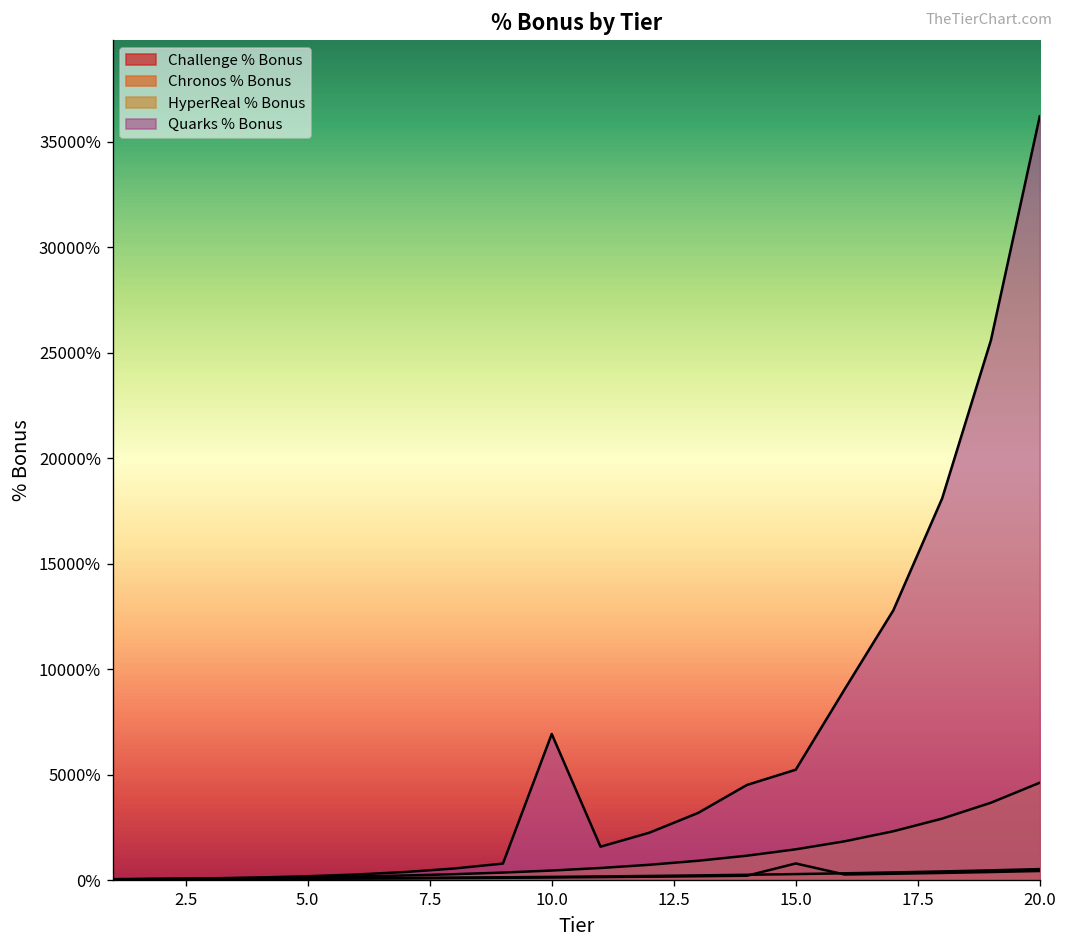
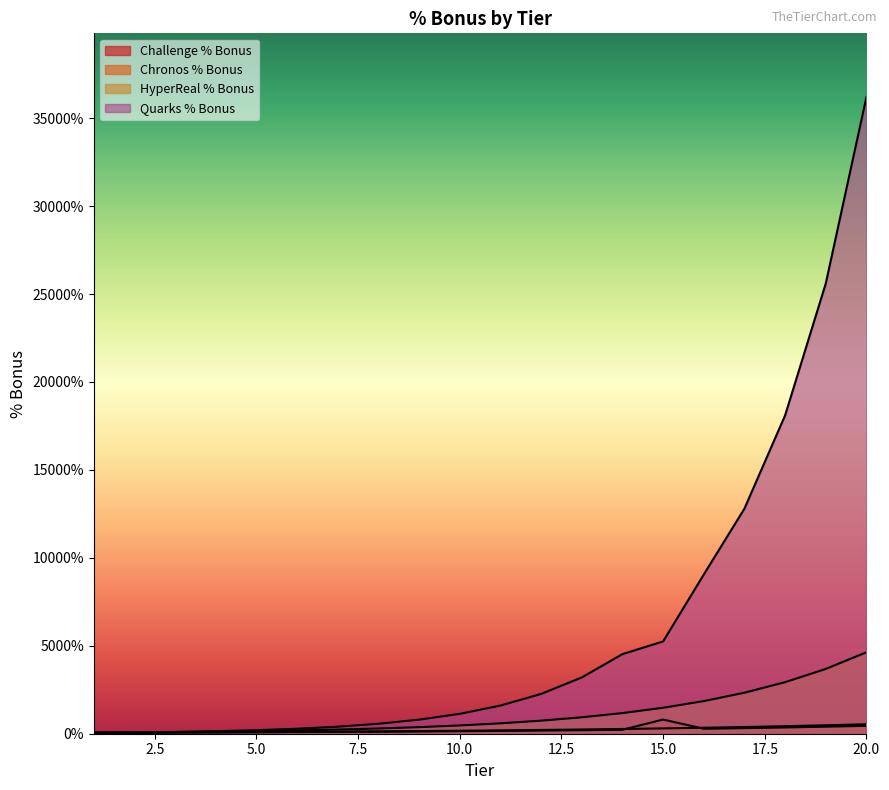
Quarks % Bonus, 10.0: 6900% -> 1100%
